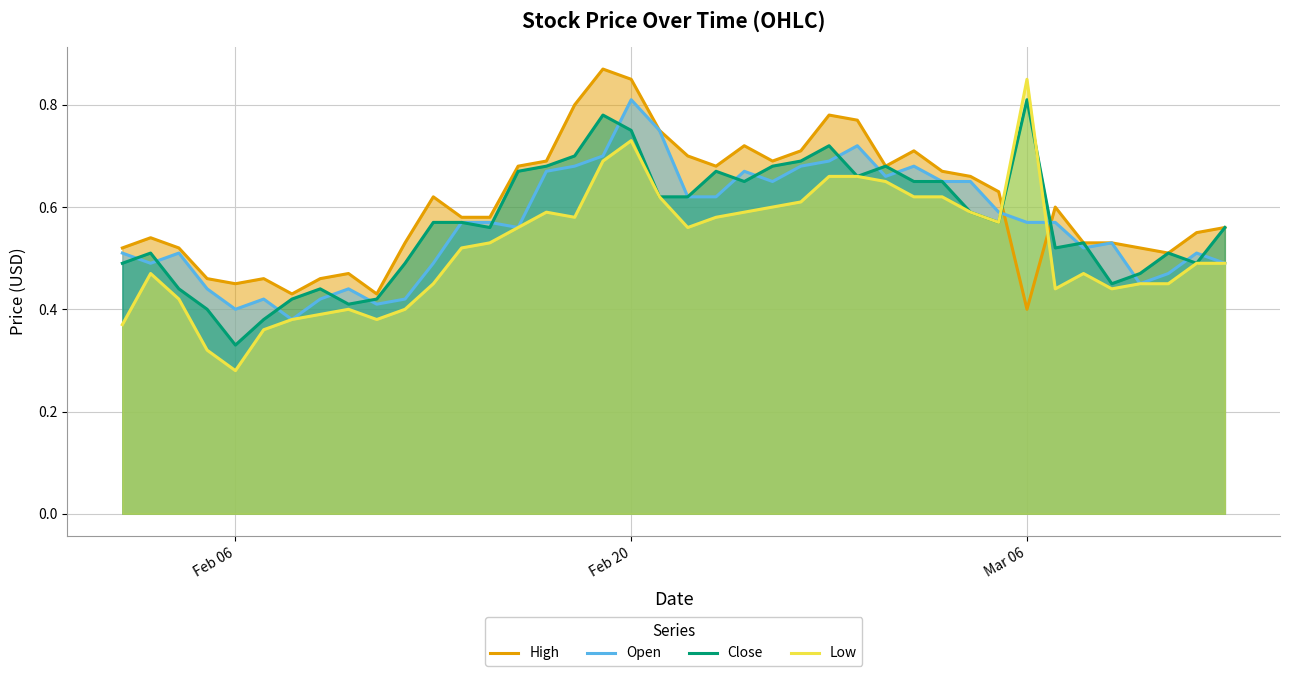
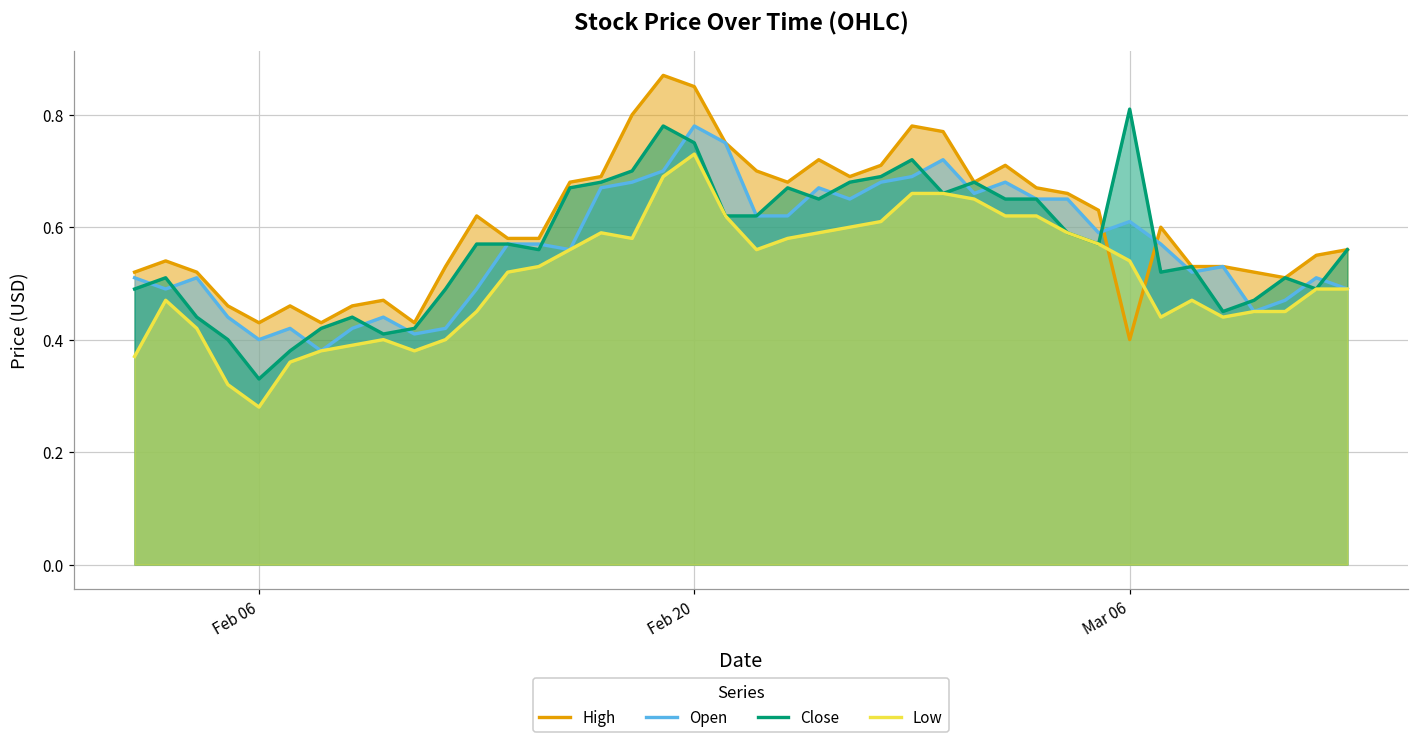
High, Feb 06: 0.45 -> 0.43
Open, Feb 20: 0.81 -> 0.78
Open, Mar 06: 0.57 -> 0.61
Low, Mar 06: 0.85 -> 0.54
